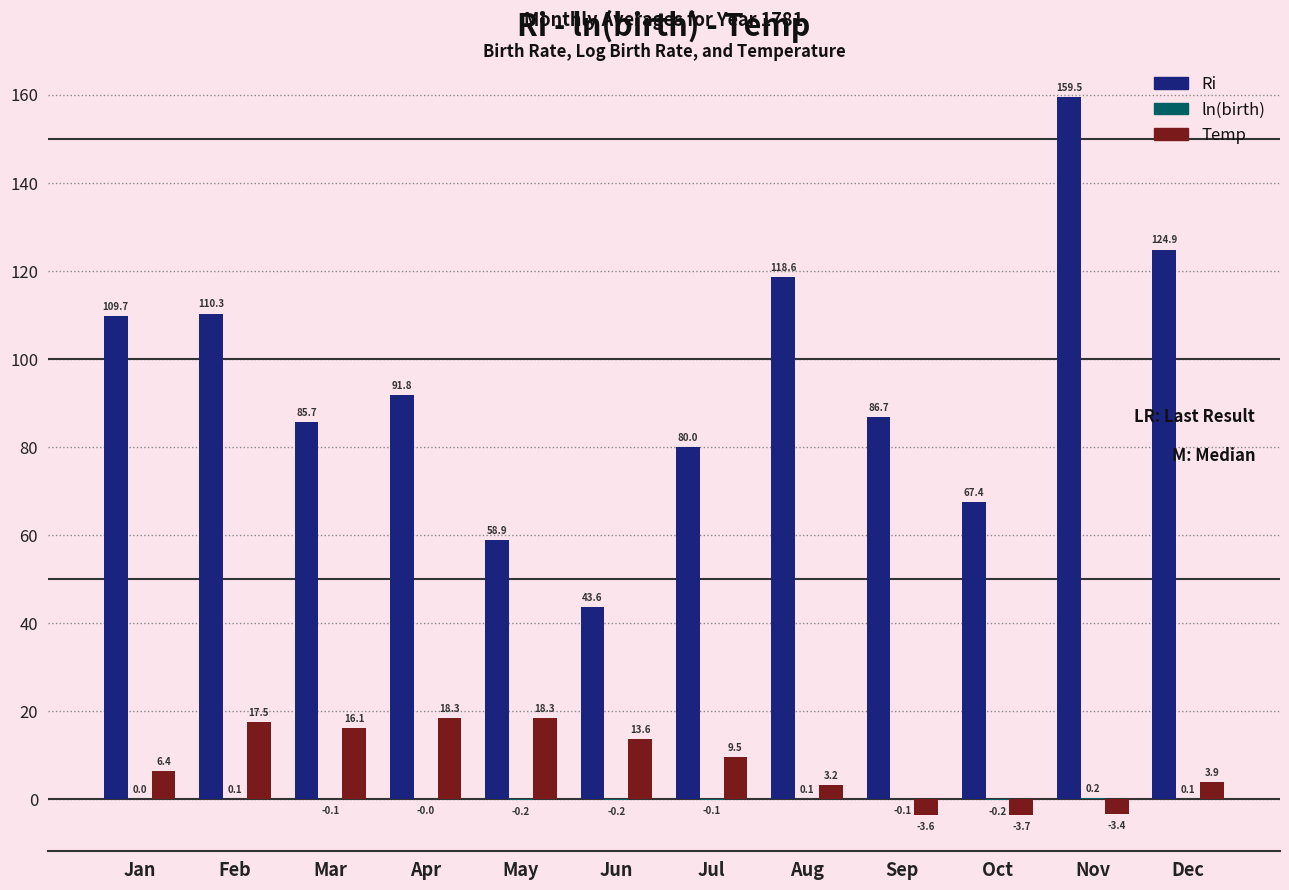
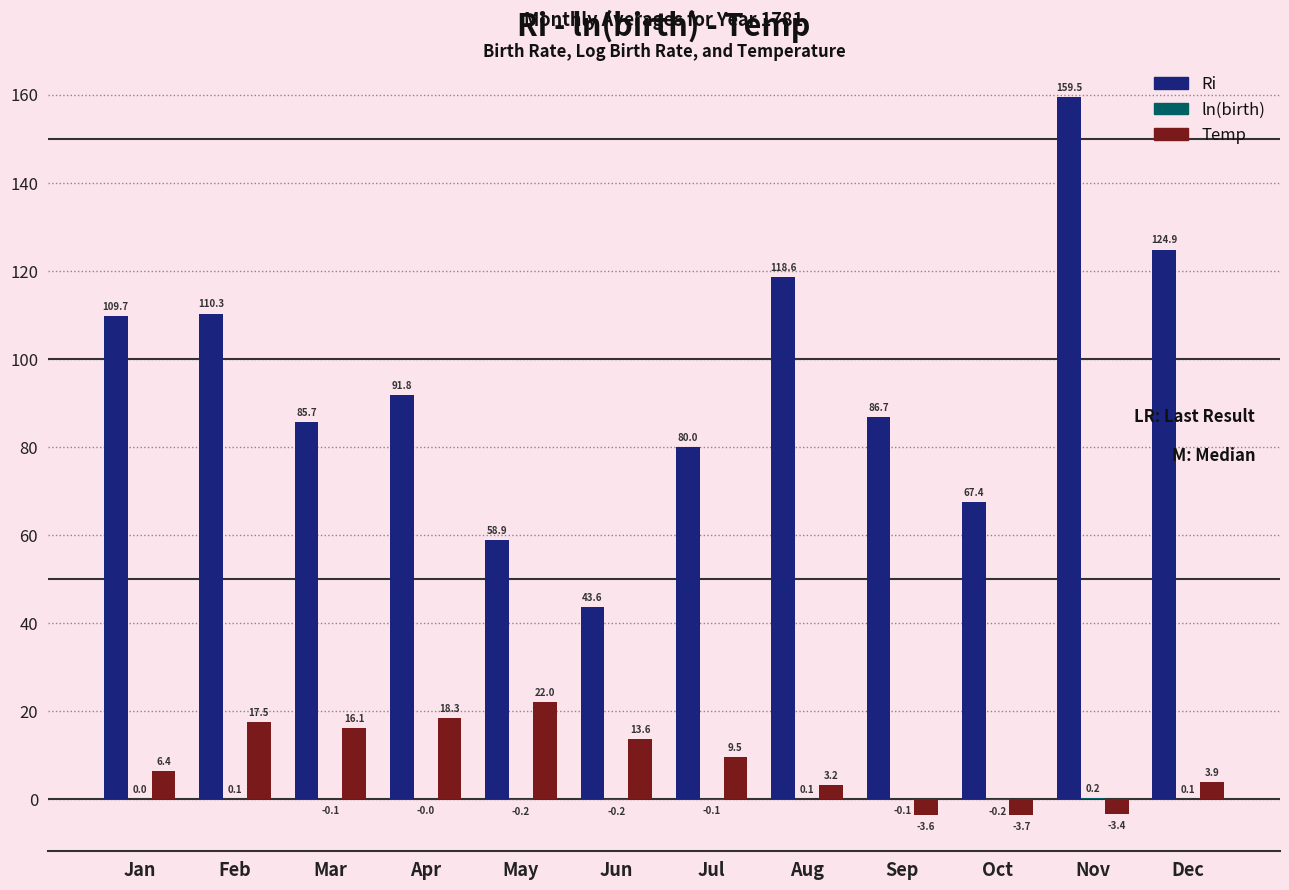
Temp, May: 18.3 -> 22.0
